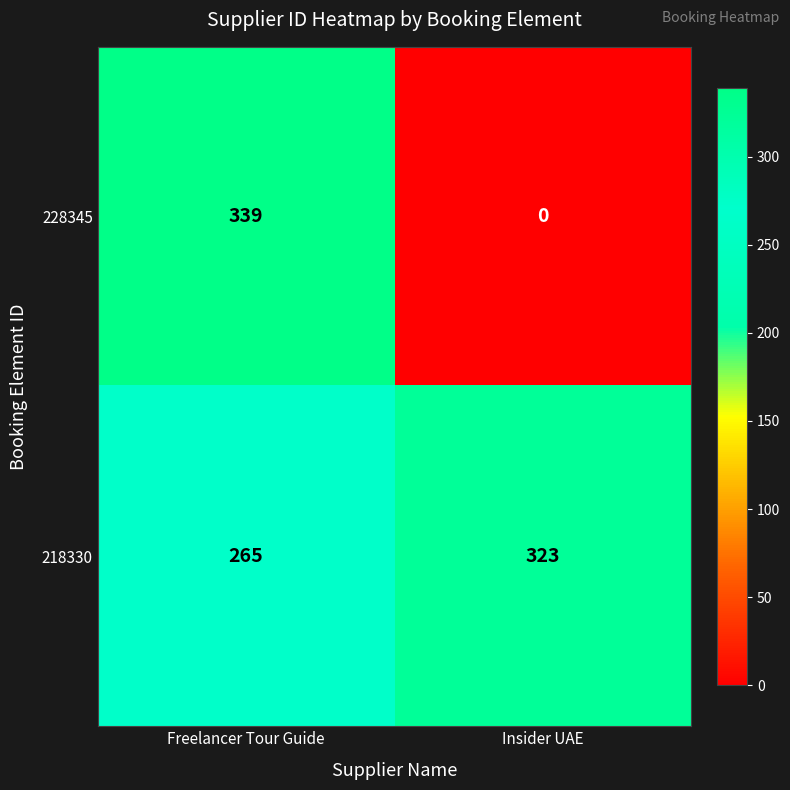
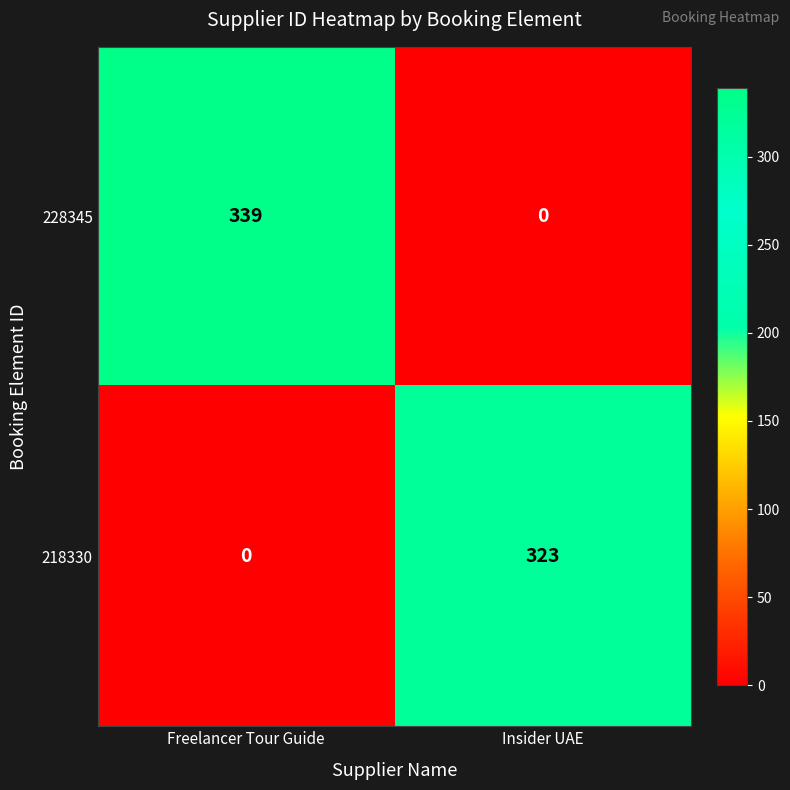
218330, Freelancer Tour Guide: 265 -> 0
